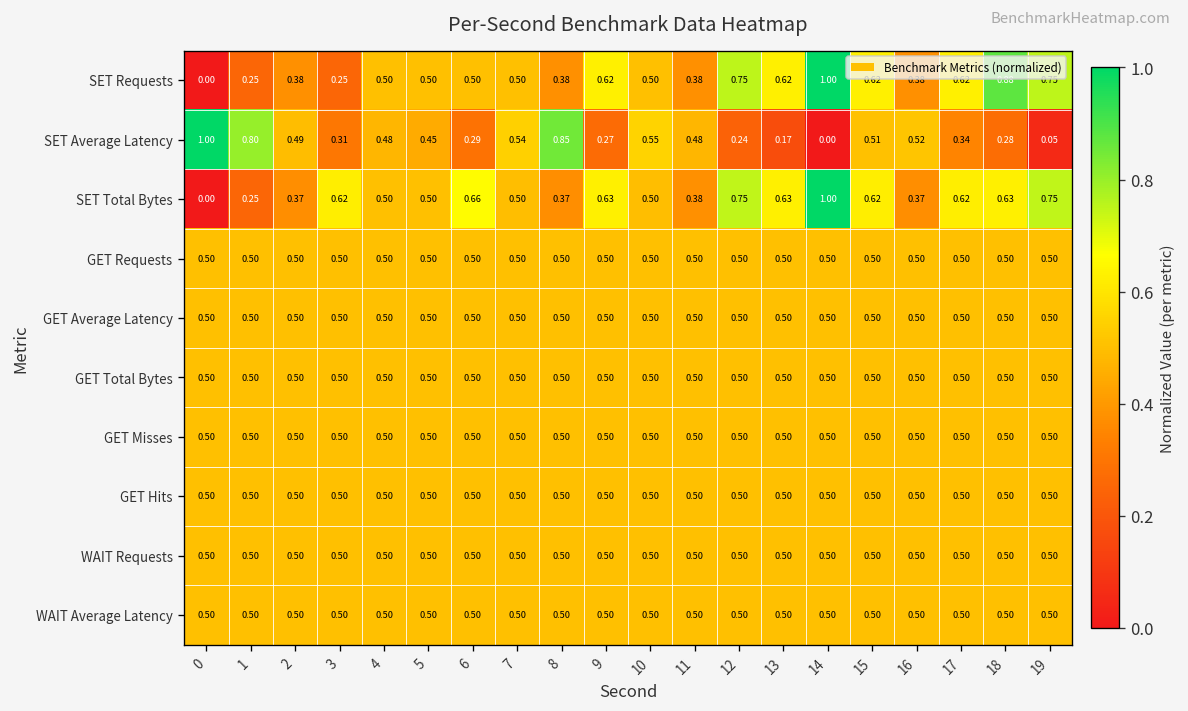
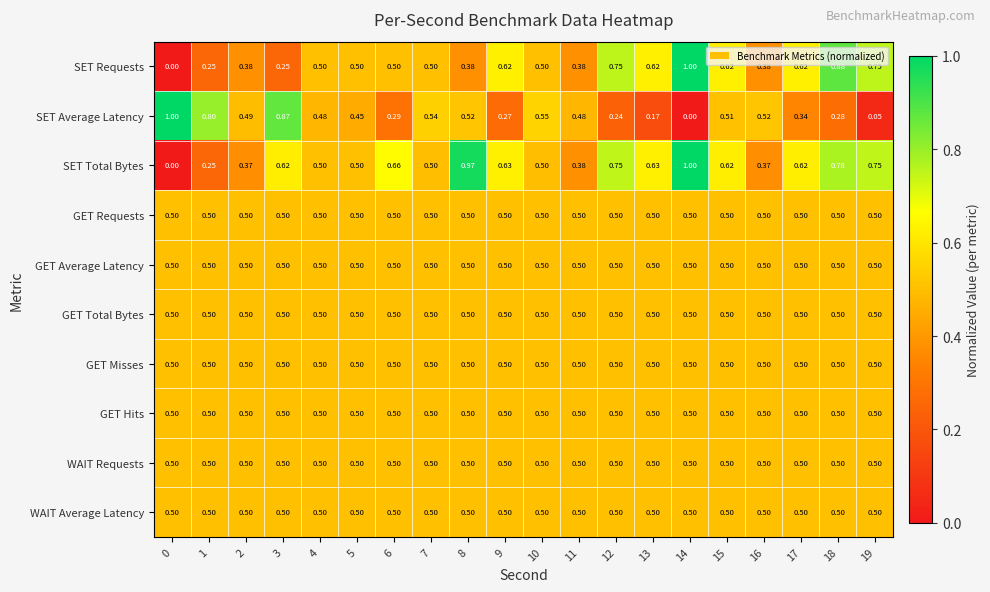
SET Average Latency, 3: 0.31 -> 0.87
SET Average Latency, 8: 0.85 -> 0.52
SET Total Bytes, 8: 0.37 -> 0.97
SET Total Bytes, 18: 0.63 -> 0.78
